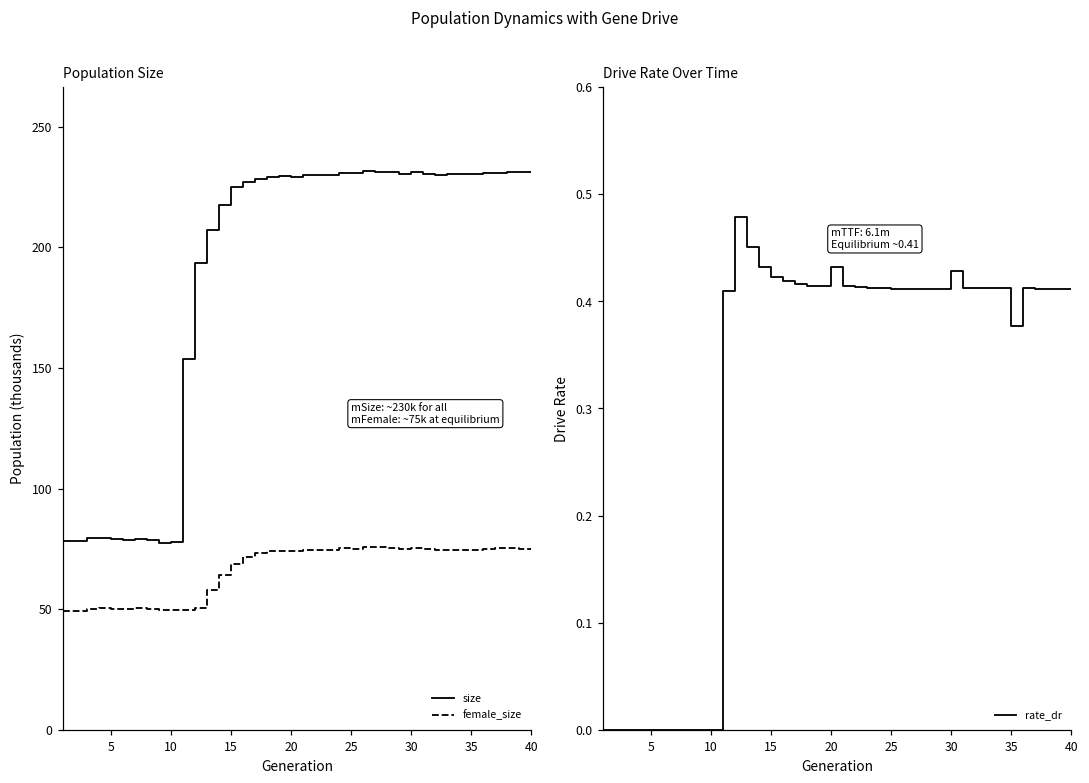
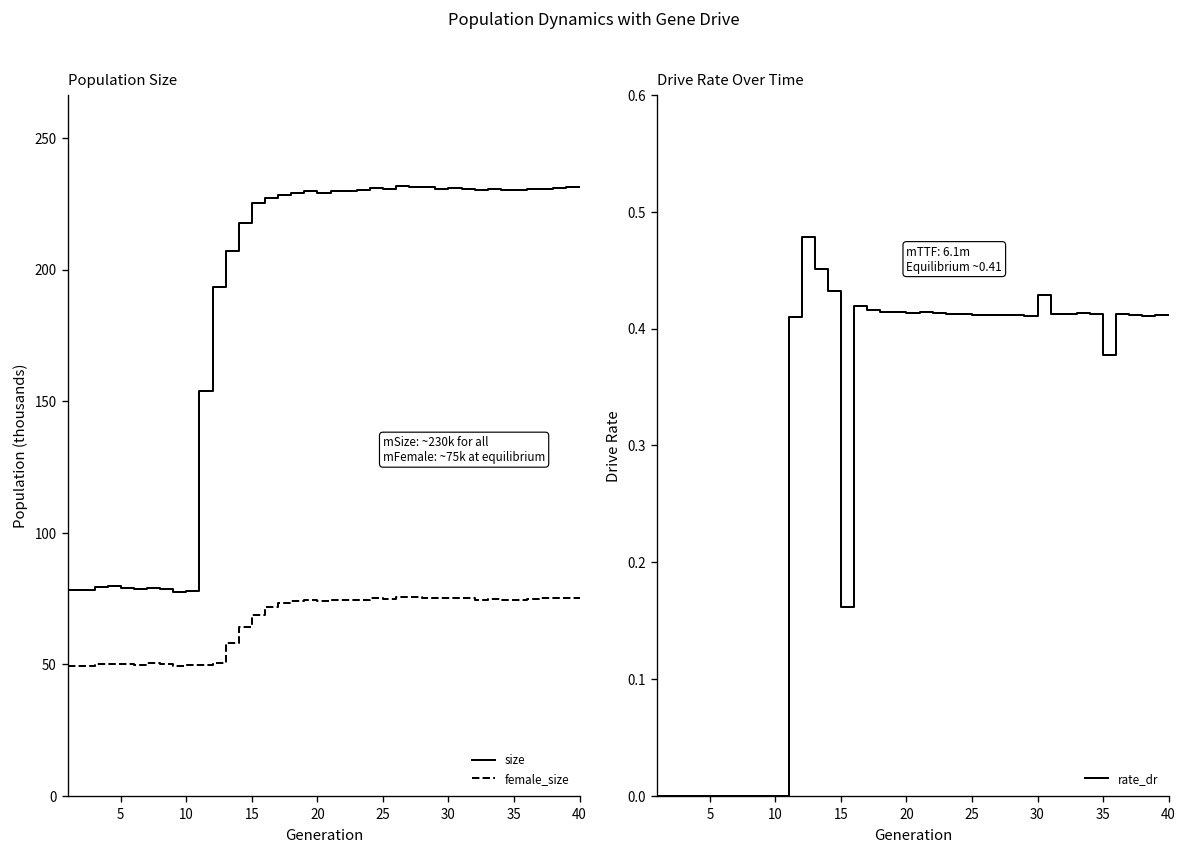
Drive Rate Over Time, 15: 0.42 -> 0.16
Drive Rate Over Time, 20: 0.43 -> 0.41
